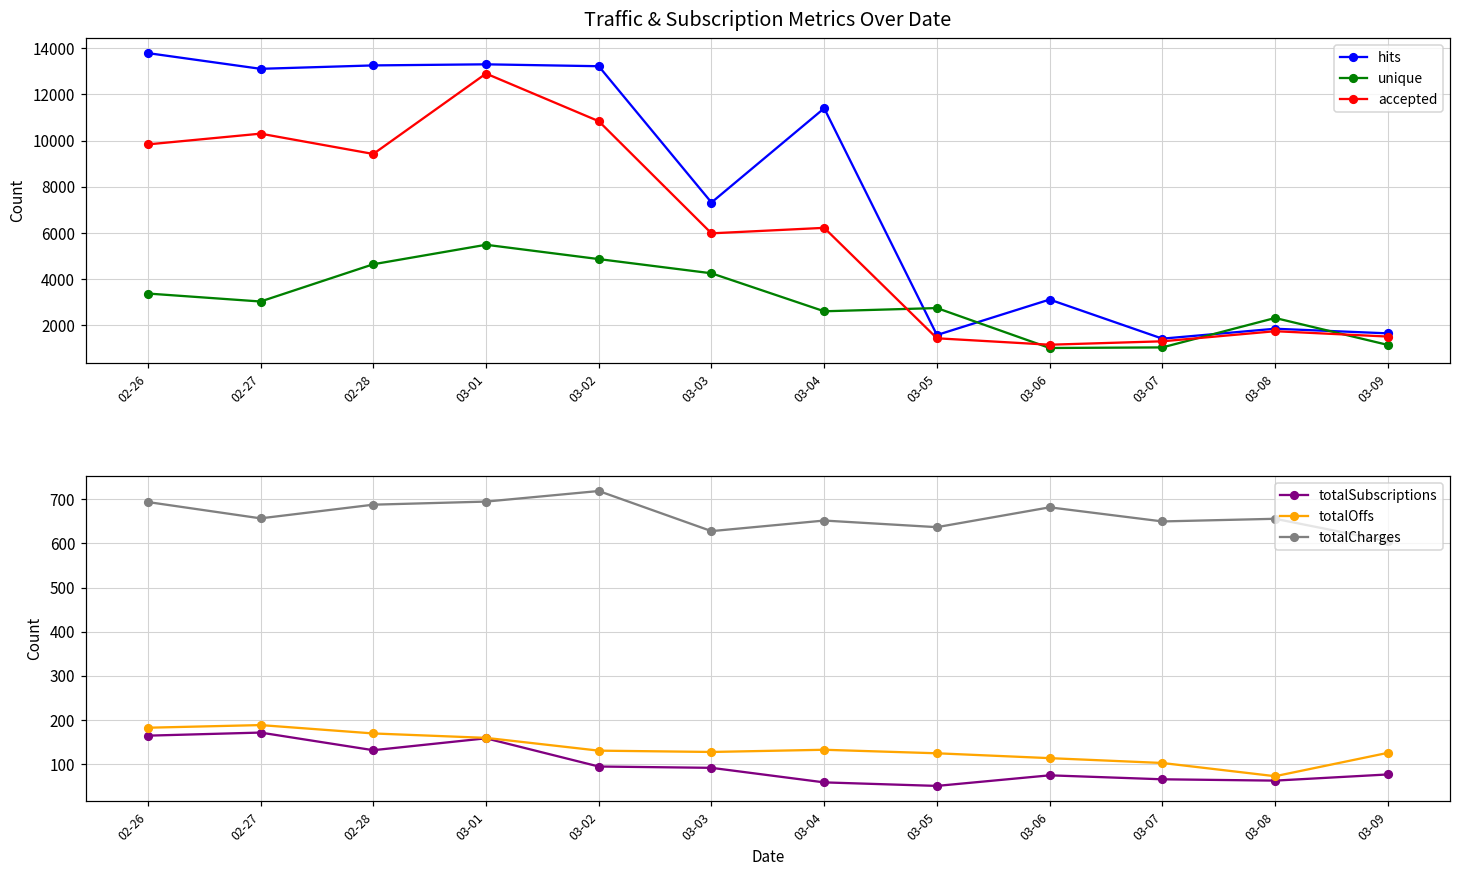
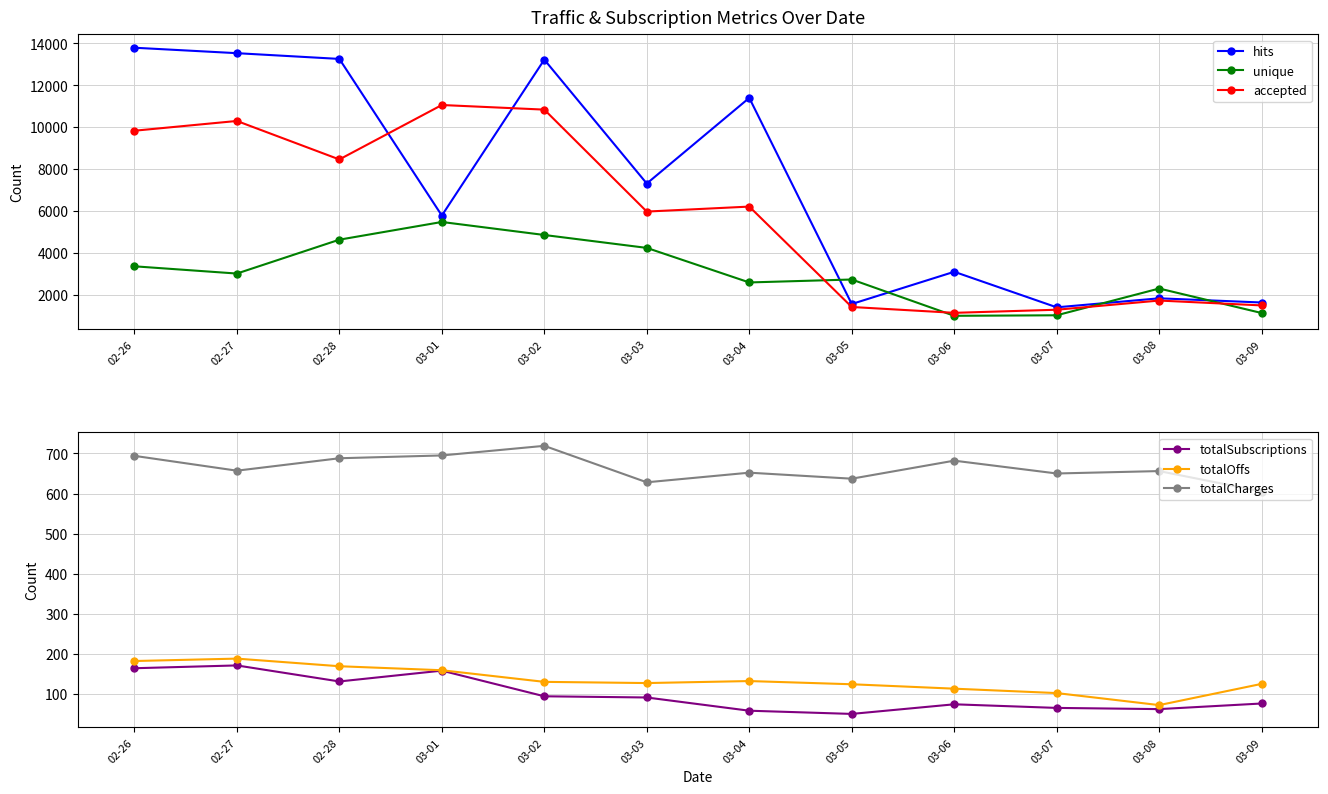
Traffic & Subscription Metrics Over Date, hits, 02-27: 13100 -> 13500
Traffic & Subscription Metrics Over Date, accepted, 02-28: 9400 -> 8500
Traffic & Subscription Metrics Over Date, hits, 03-01: 13300 -> 5800
Traffic & Subscription Metrics Over Date, accepted, 03-01: 12900 -> 11100
